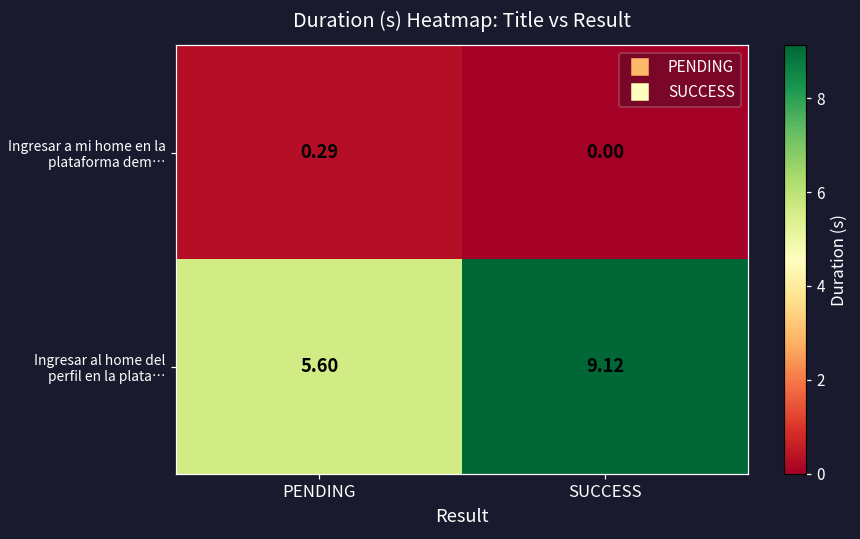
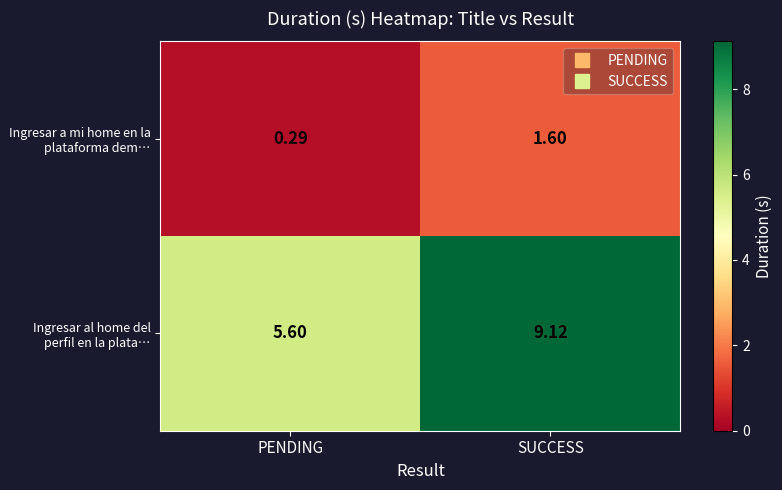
Ingresar a mi home en la plataforma dem…, SUCCESS: 0.00 -> 1.60
